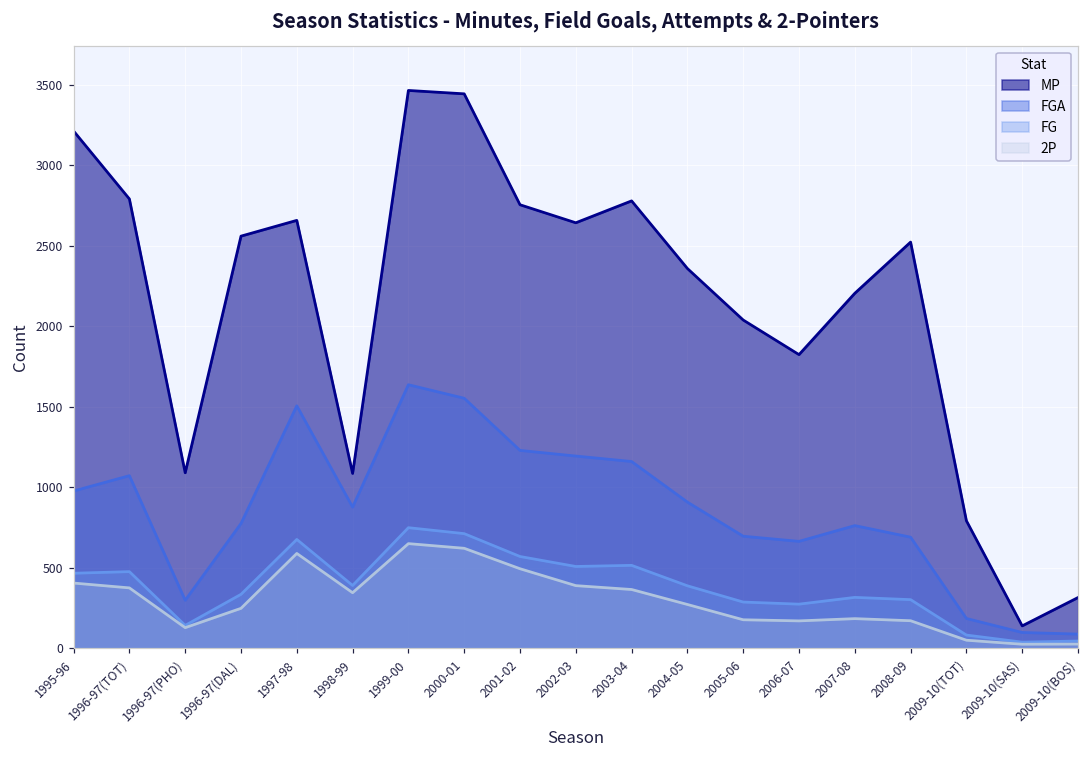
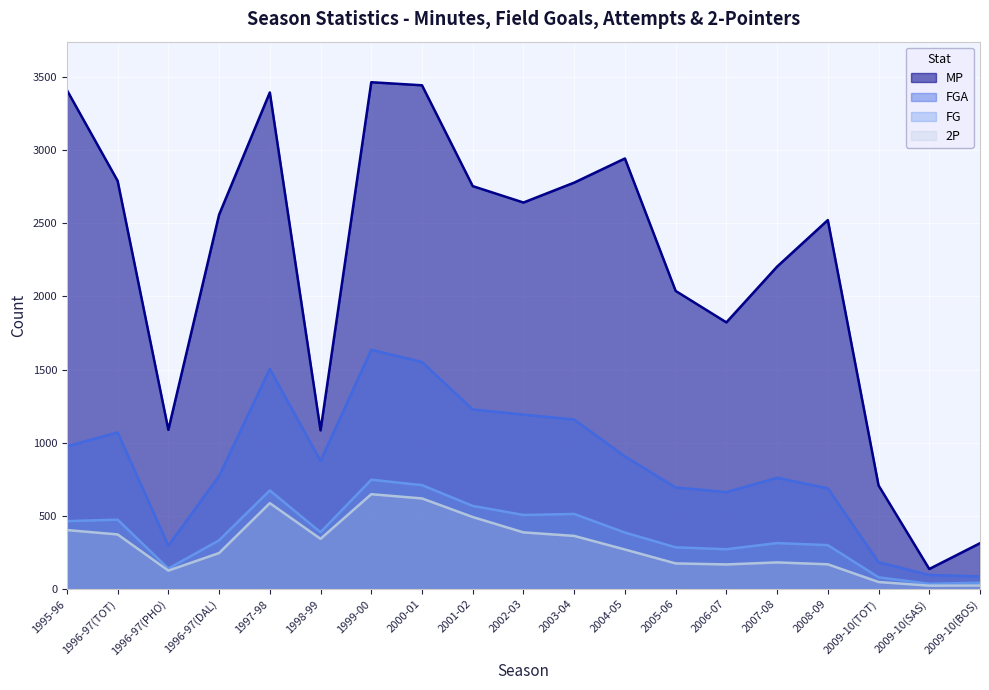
MP, 1995-96: 3210 -> 3410
MP, 1997-98: 2660 -> 3390
MP, 2004-05: 2360 -> 2940
MP, 2009-10(TOT): 790 -> 710
